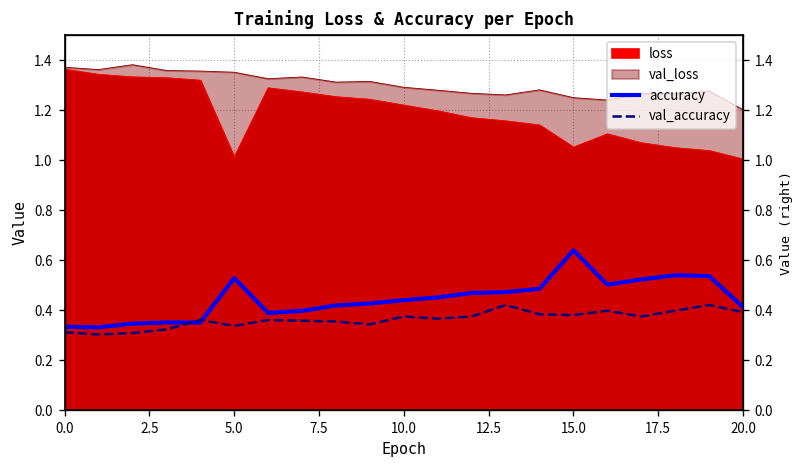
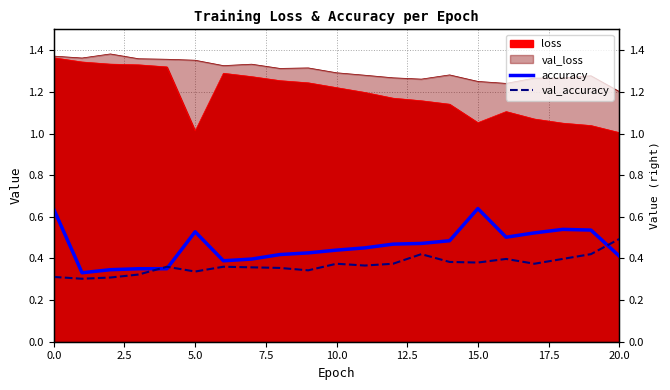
accuracy, 0.0: 0.33 -> 0.64
val_accuracy, 20.0: 0.39 -> 0.49
